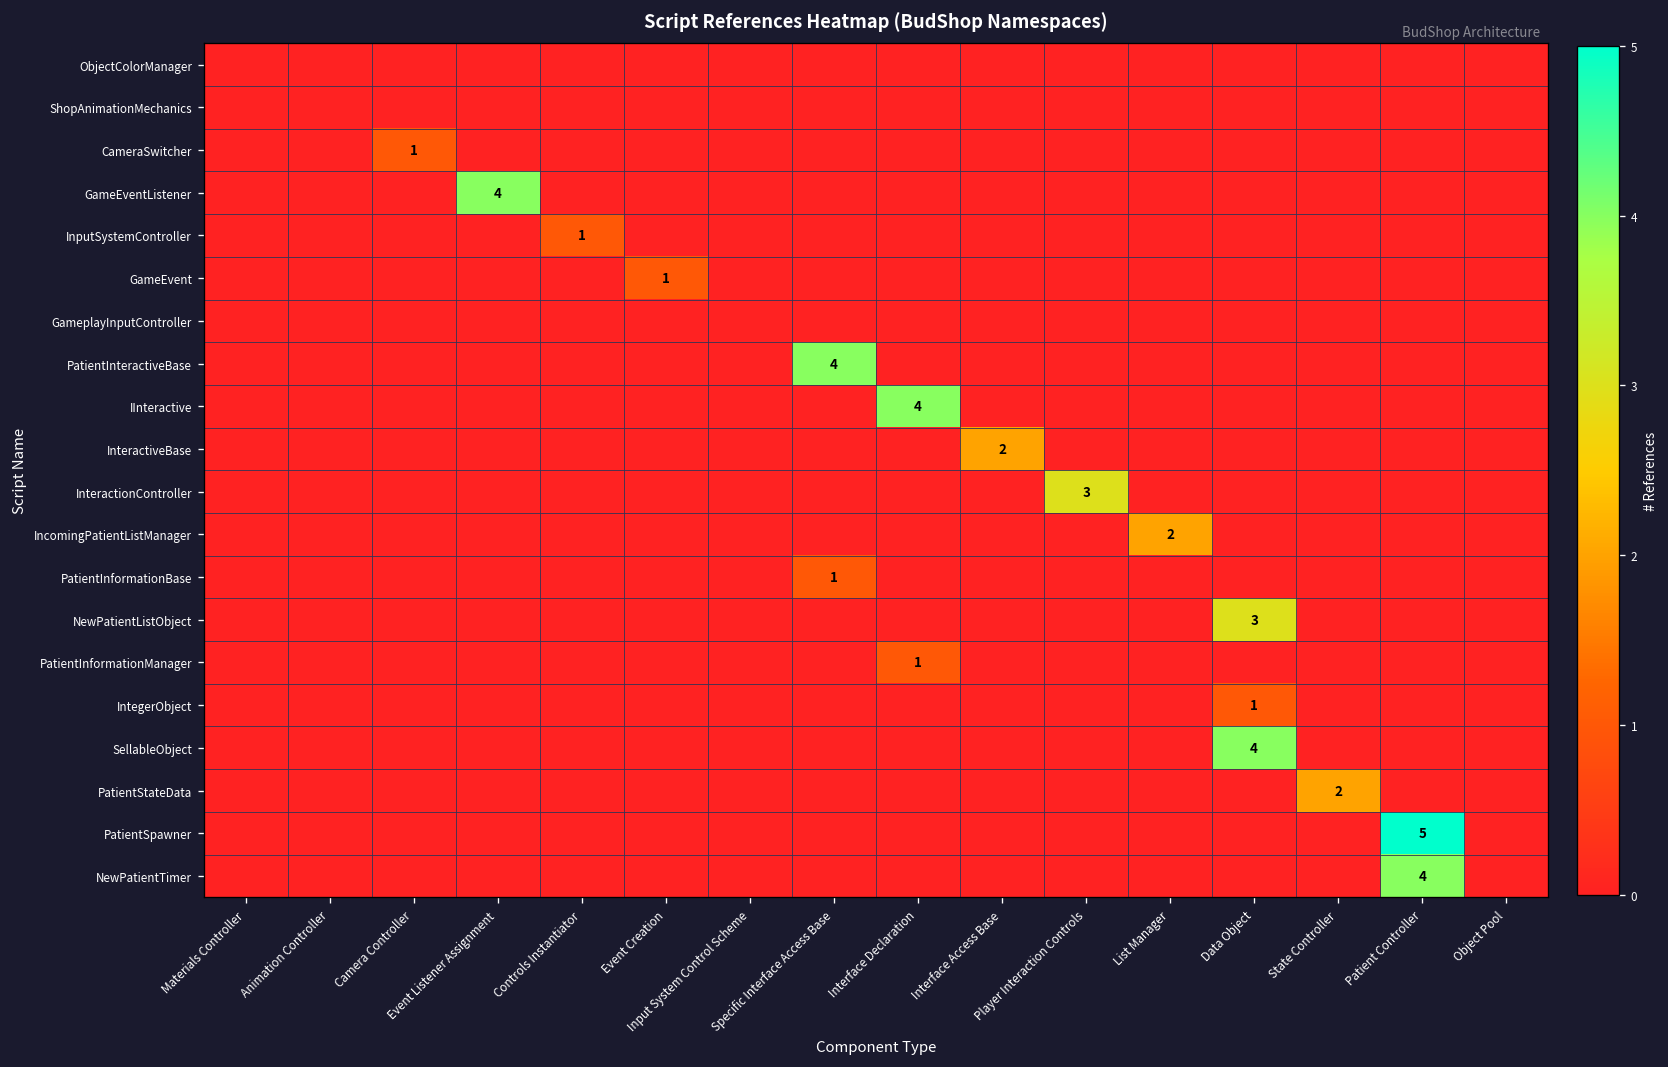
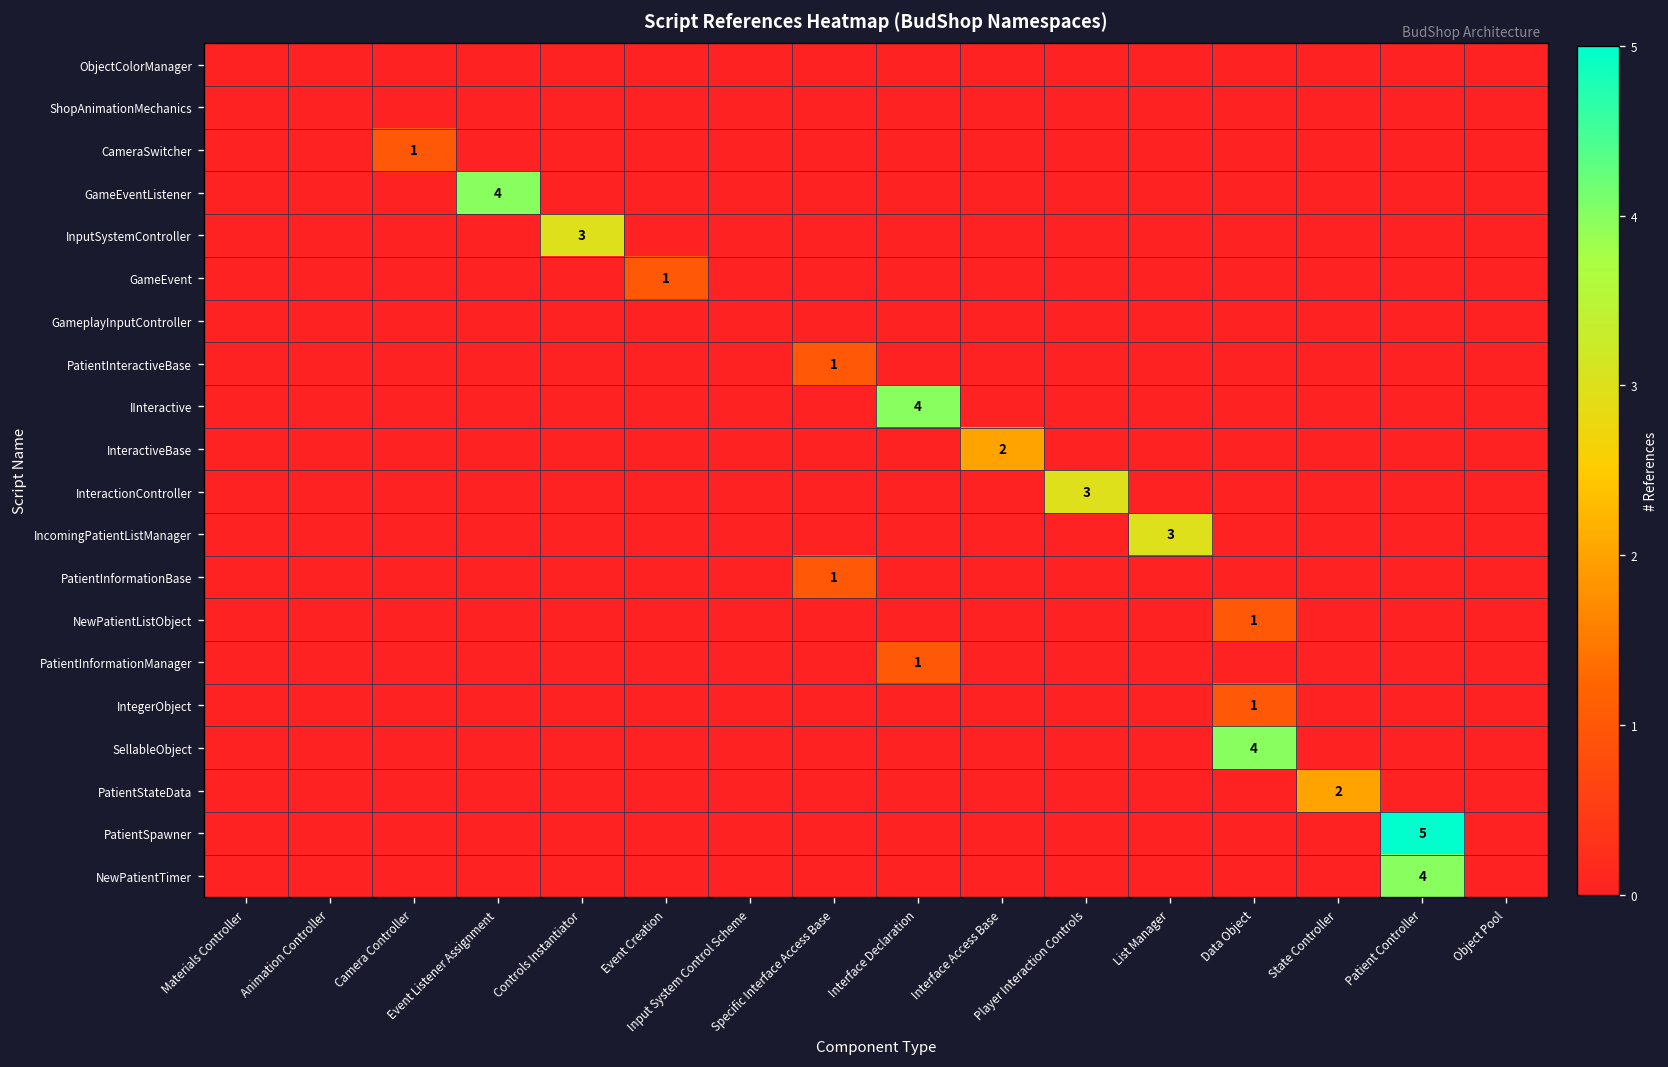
InputSystemController, Controls Instantiator: 1 -> 3
PatientInteractiveBase, Specific Interface Access Base: 4 -> 1
IncomingPatientListManager, List Manager: 2 -> 3
NewPatientListObject, Data Object: 3 -> 1
